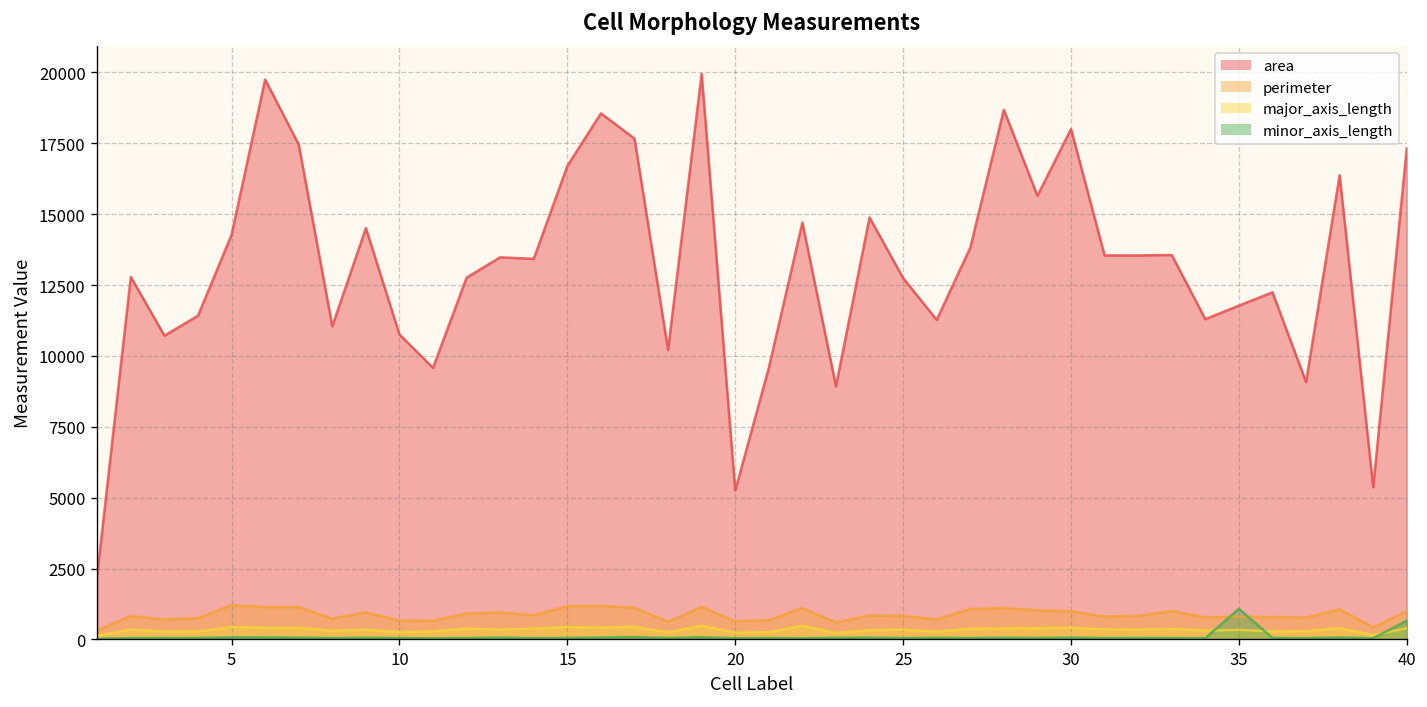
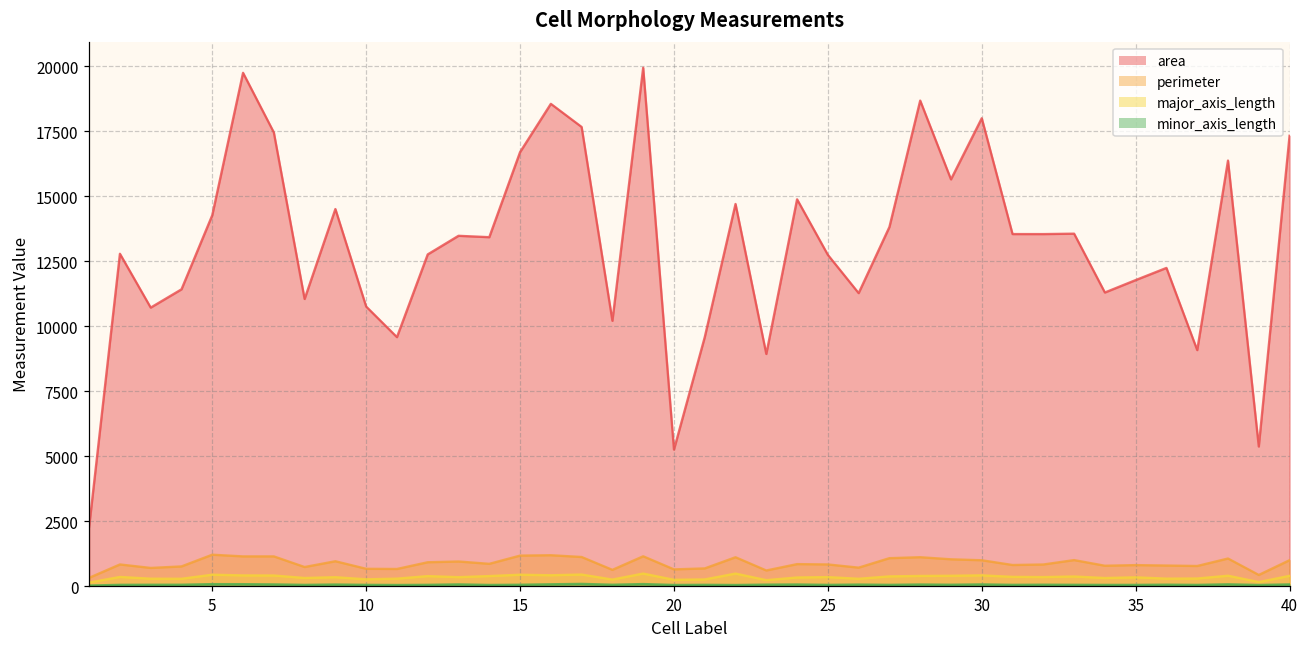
minor_axis_length, 35: 1100 -> 0
minor_axis_length, 40: 700 -> 100
